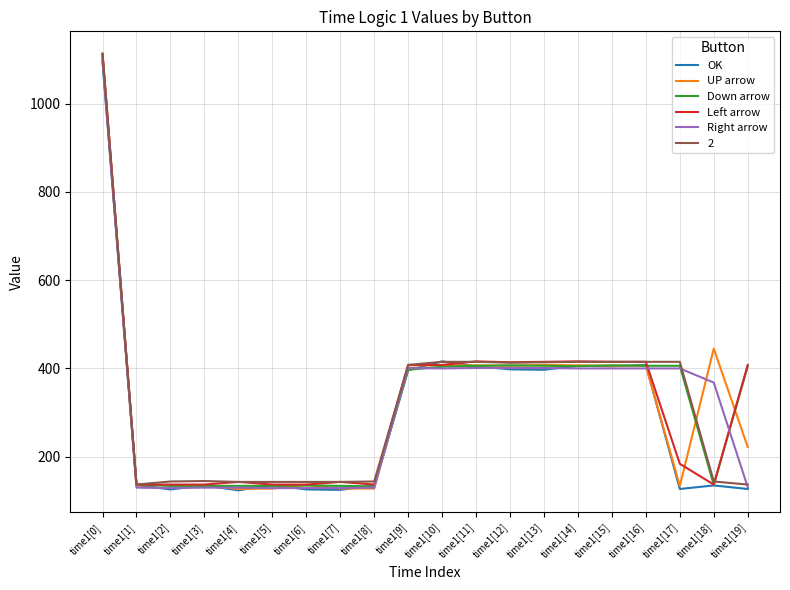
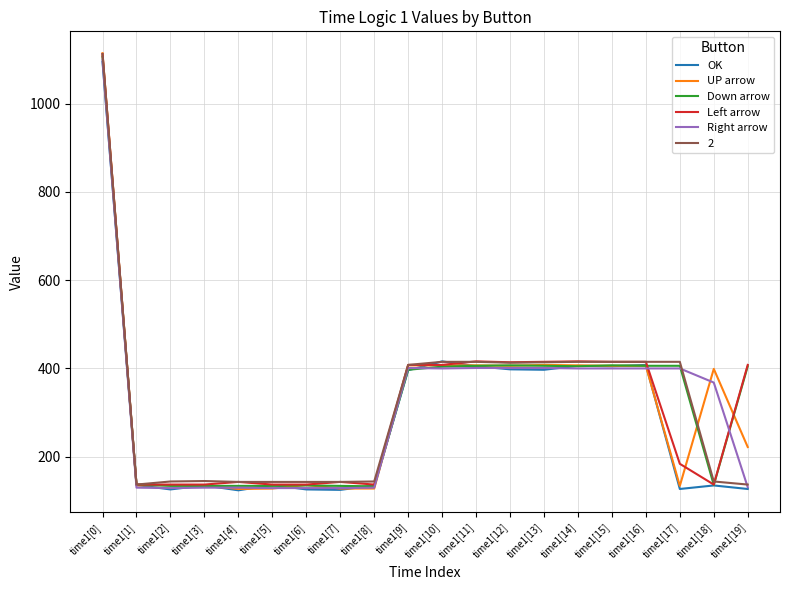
UP arrow, time1[18]: 450 -> 400
